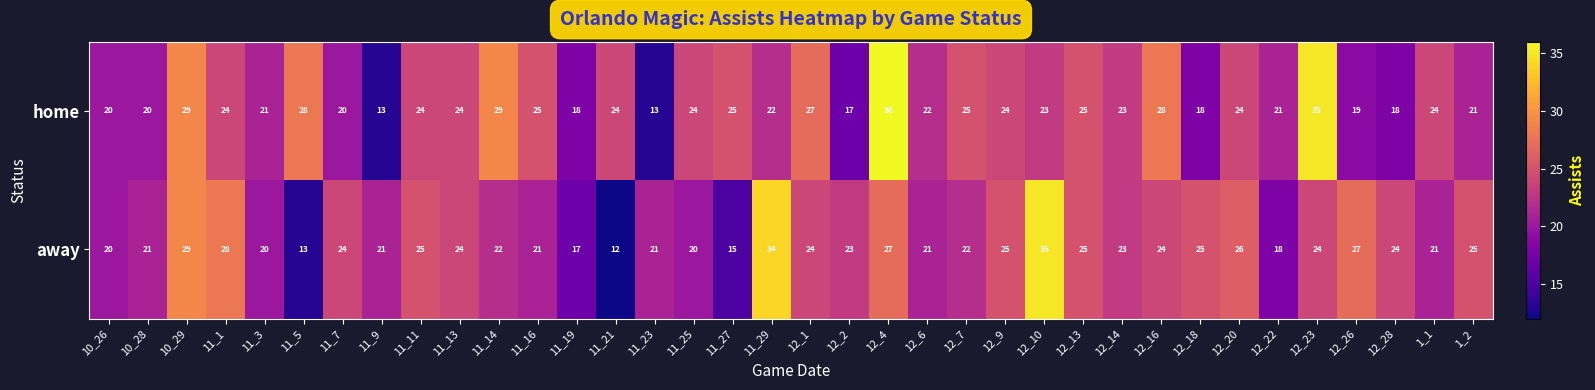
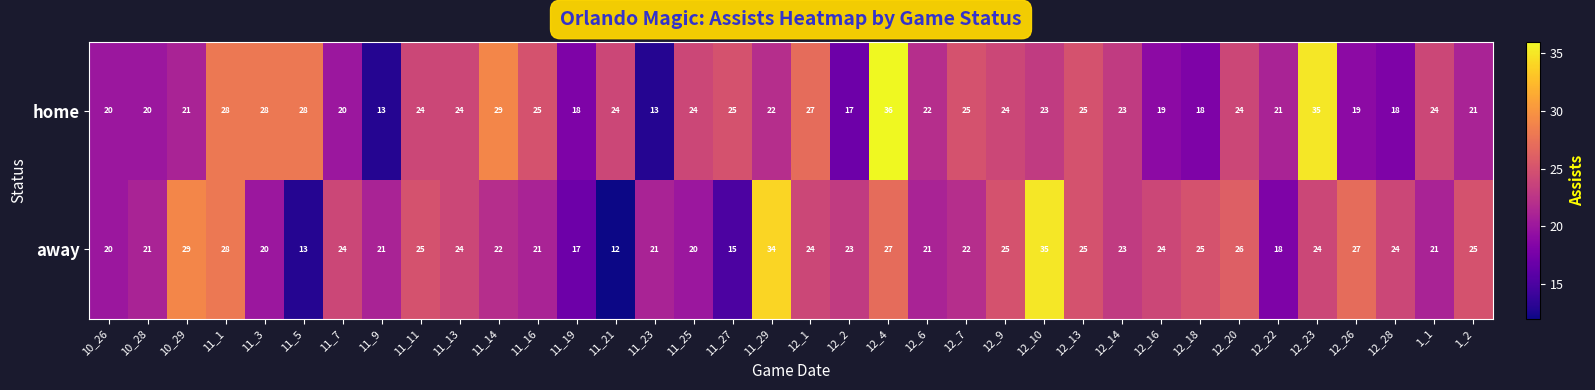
home, 10_29: 29 -> 21
home, 11_1: 24 -> 28
home, 11_3: 21 -> 28
home, 12_16: 28 -> 19
